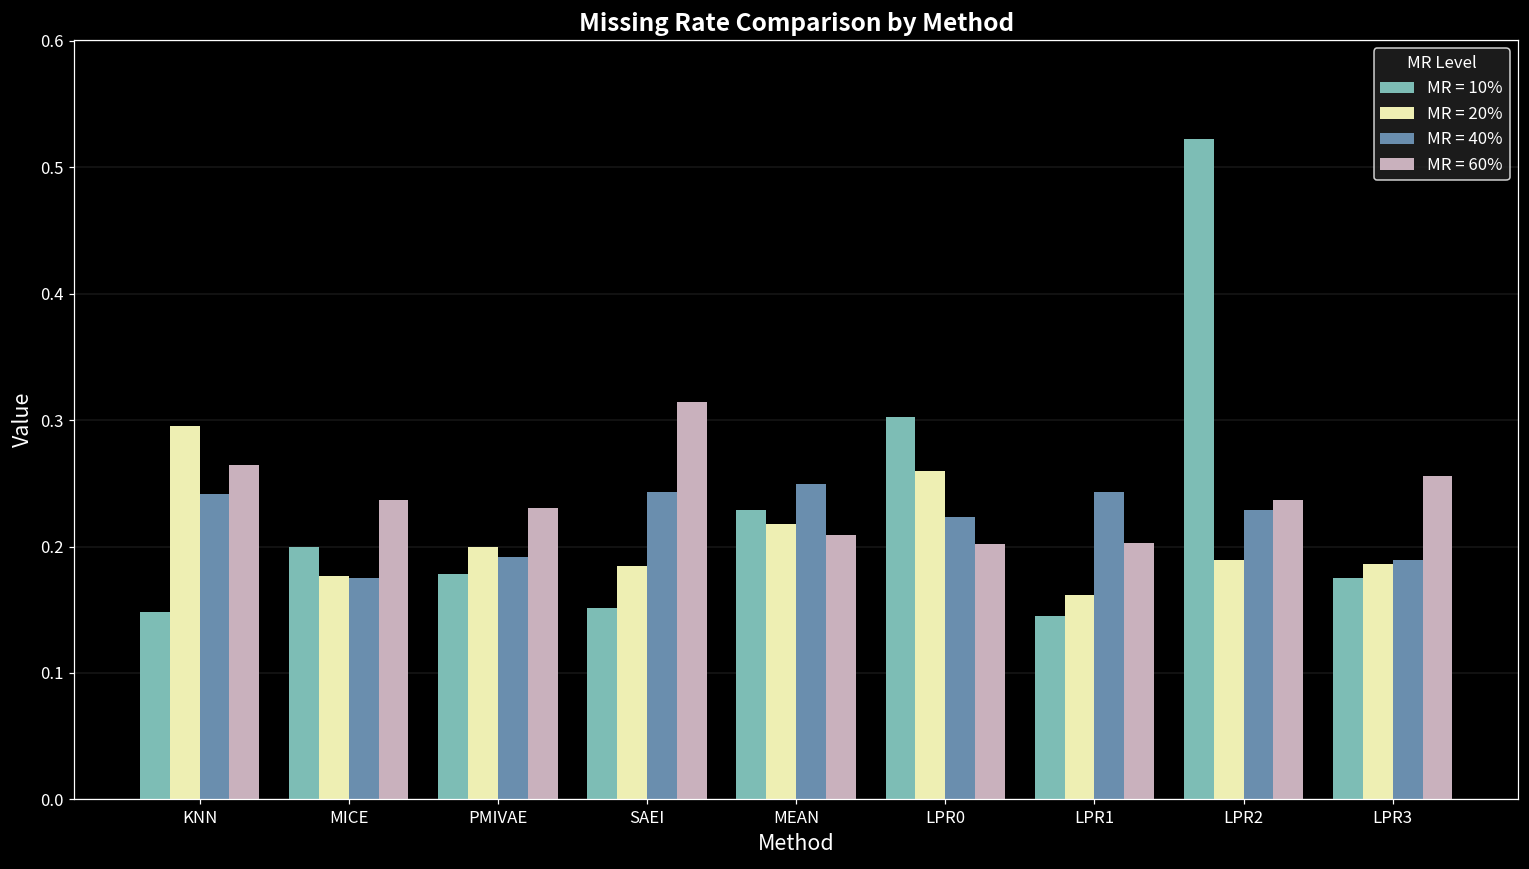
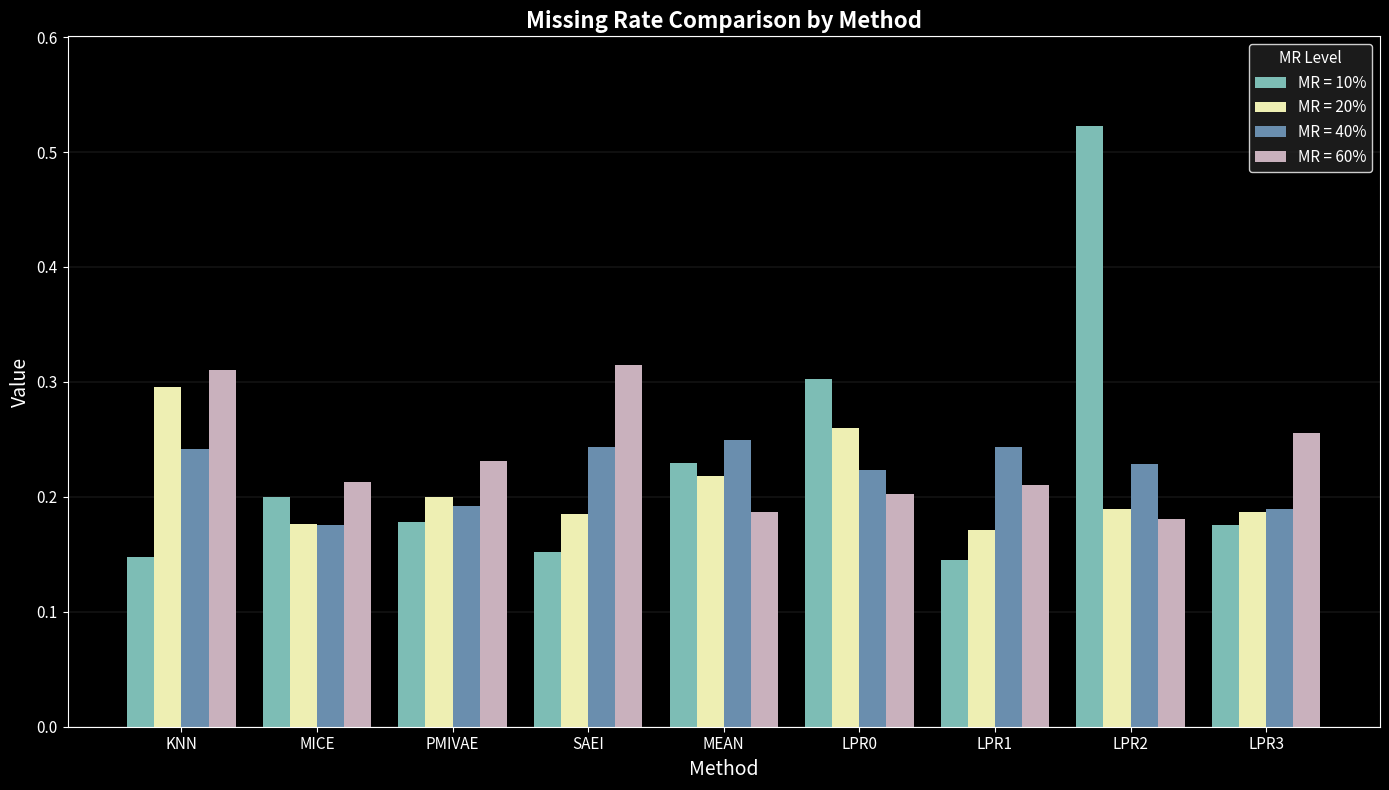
MR = 60%, KNN: 0.265 -> 0.311
MR = 60%, MICE: 0.237 -> 0.213
MR = 60%, MEAN: 0.209 -> 0.187
MR = 20%, LPR1: 0.162 -> 0.171
MR = 60%, LPR1: 0.202 -> 0.210
MR = 60%, LPR2: 0.237 -> 0.181
